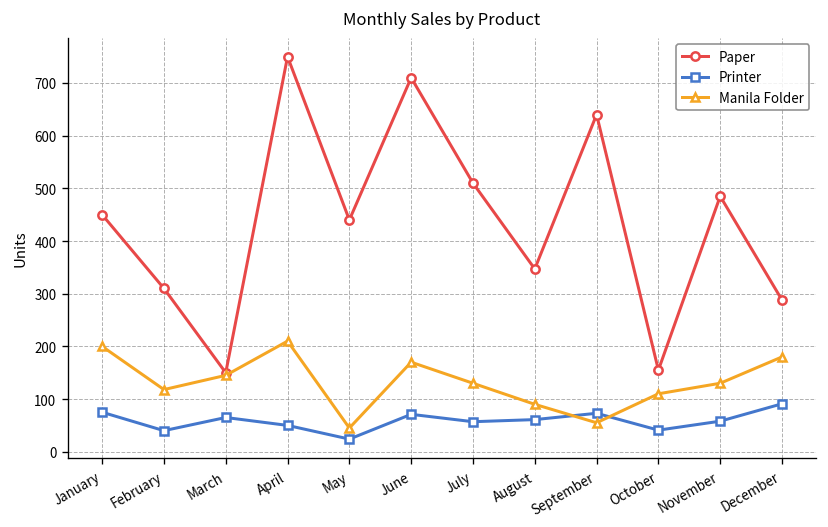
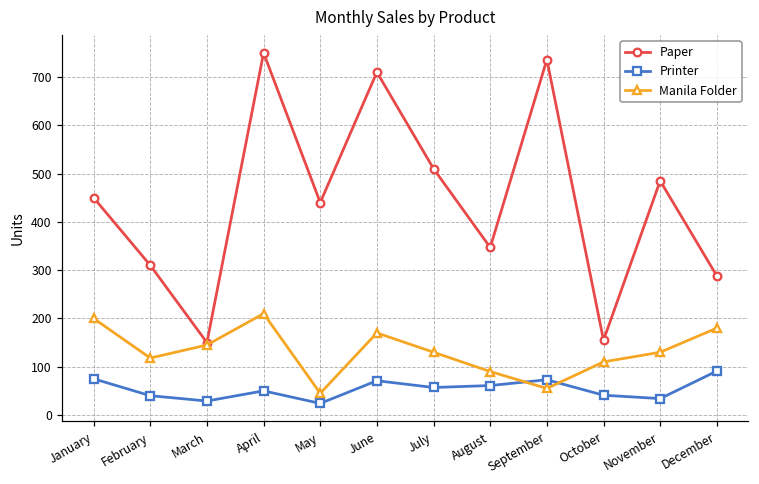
Printer, March: 70 -> 30
Paper, September: 640 -> 740
Printer, November: 60 -> 30
